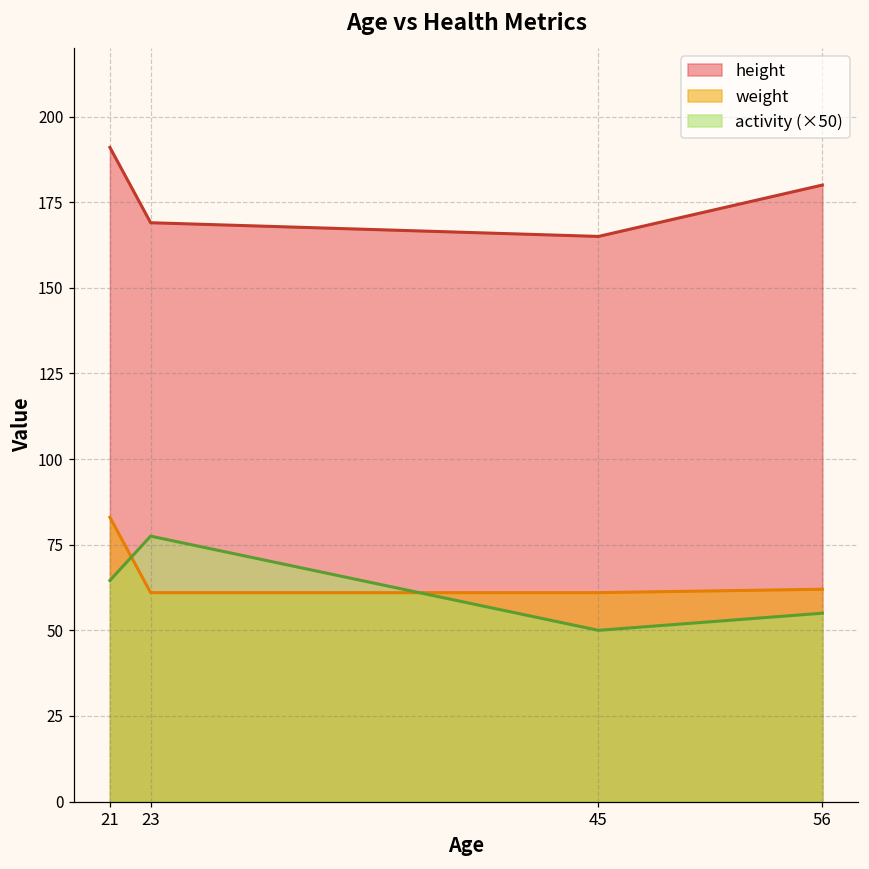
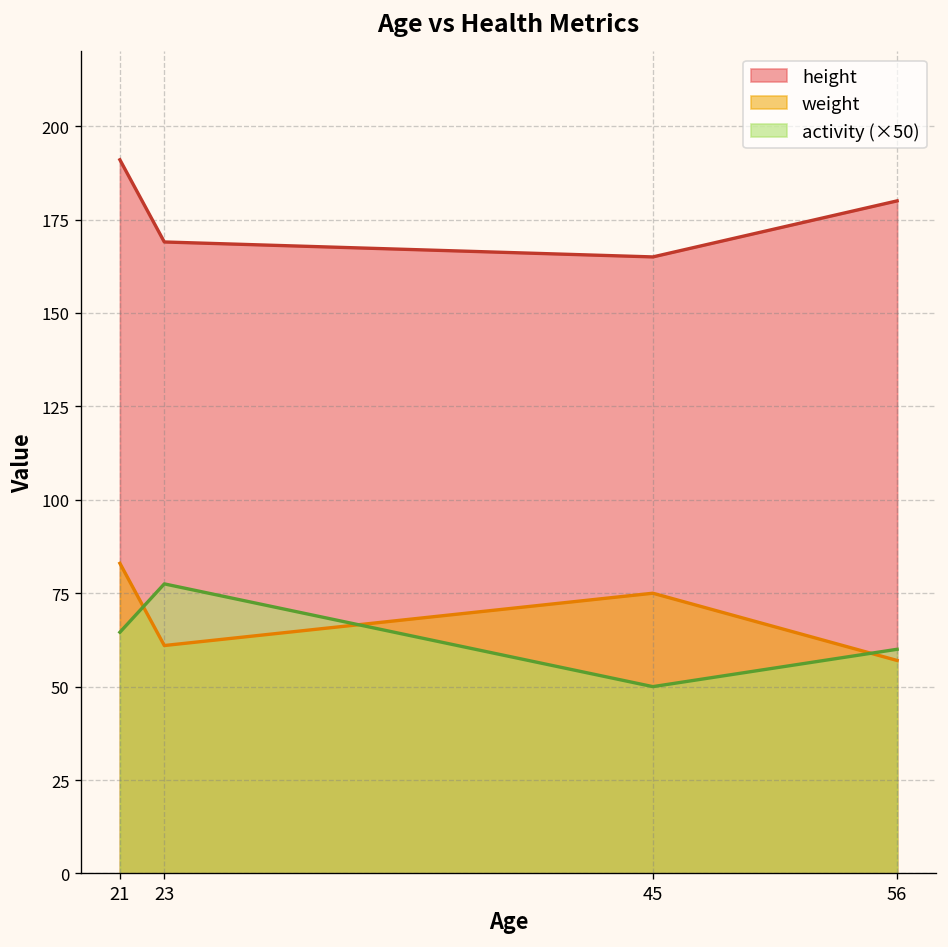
weight, 45: 61 -> 75
weight, 56: 62 -> 57
activity (×50), 56: 55 -> 60
